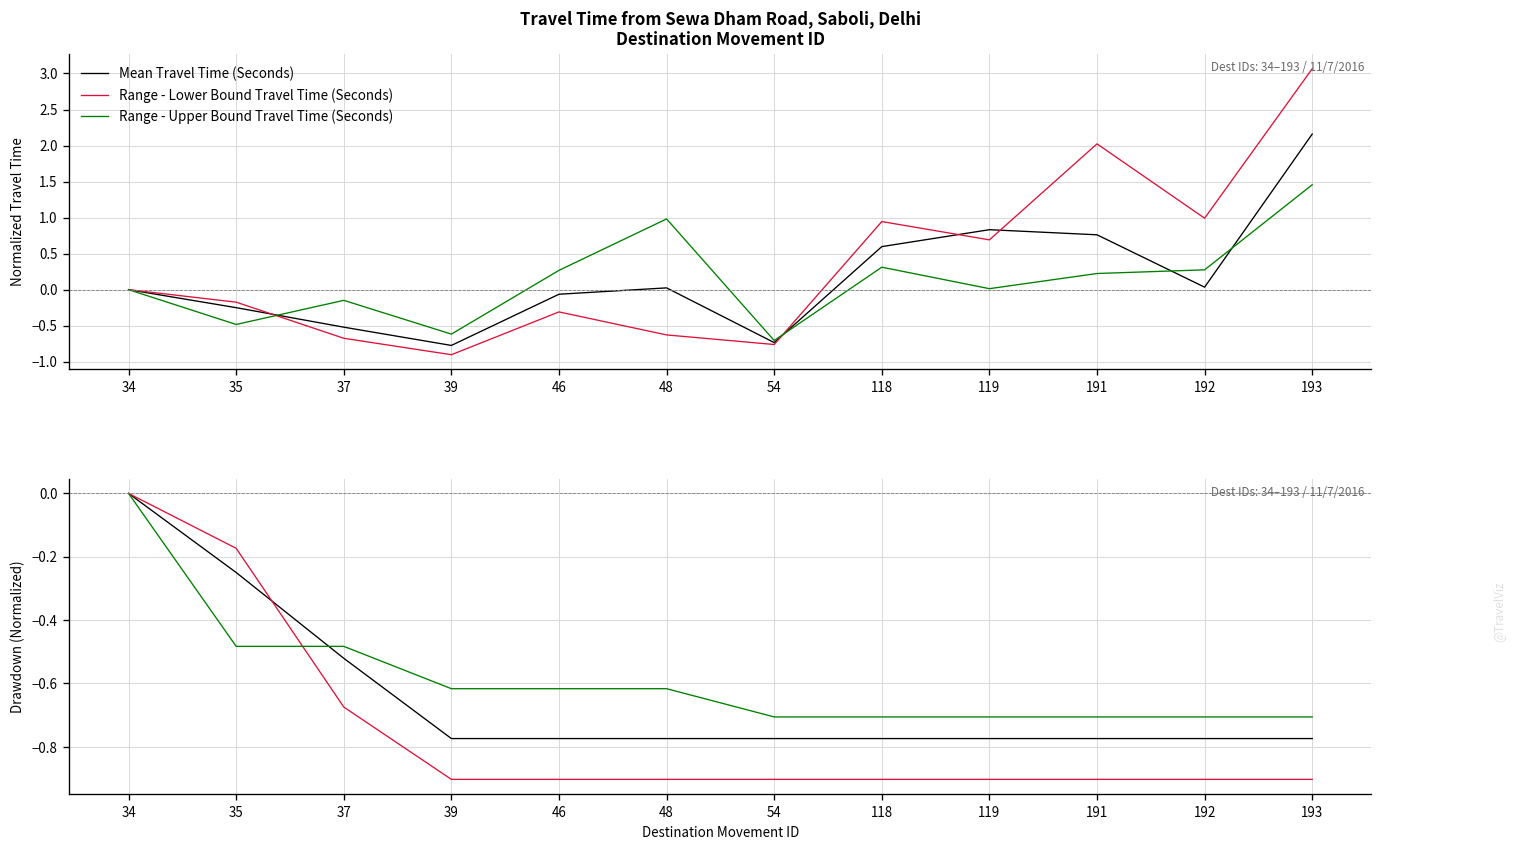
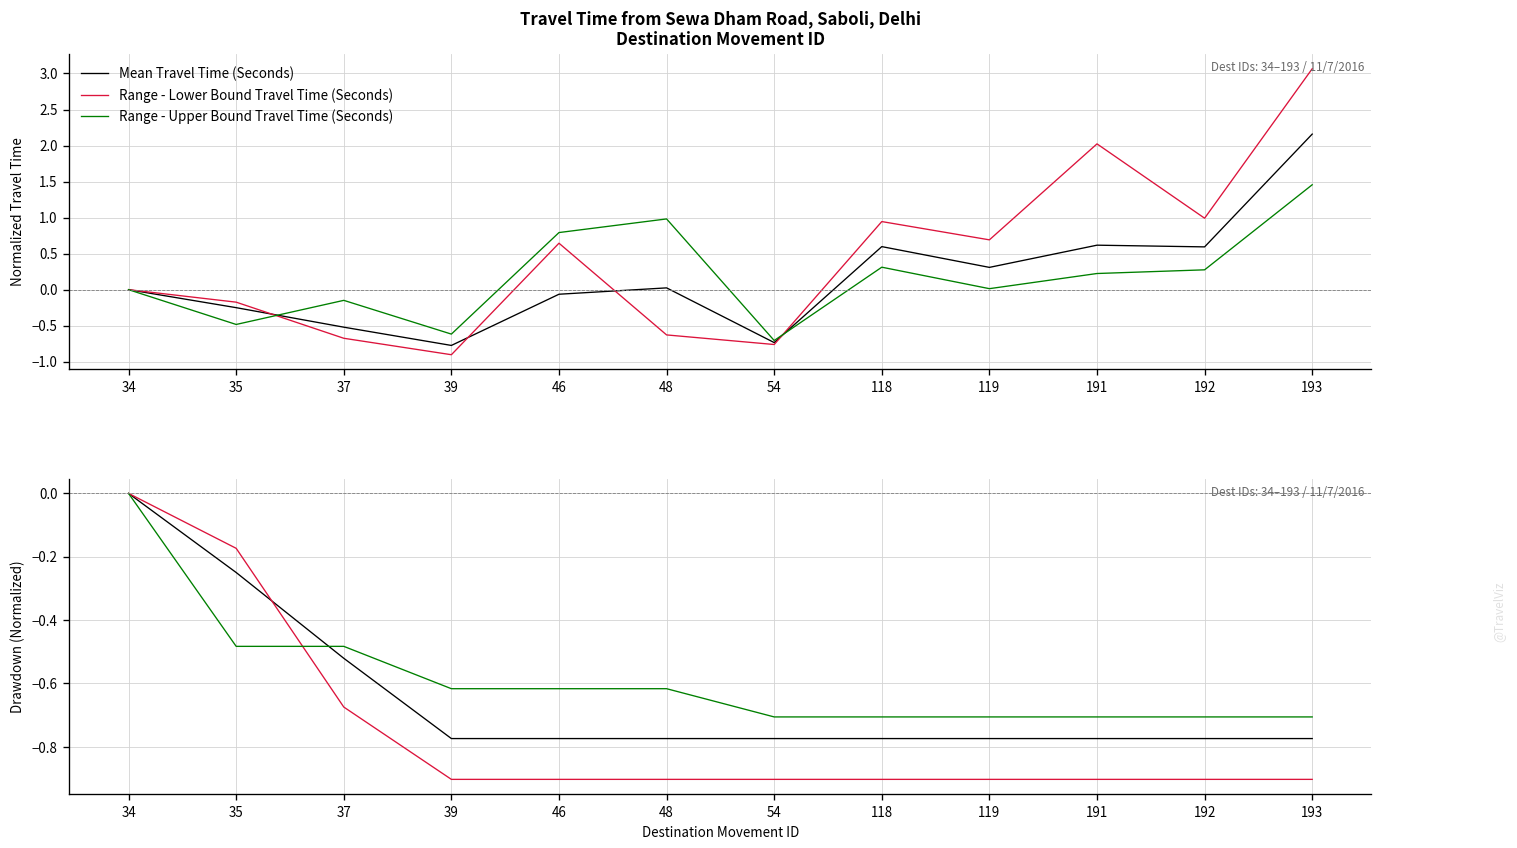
Travel Time from Sewa Dham Road, Saboli, Delhi Destination Movement ID, Range - Lower Bound Travel Time (Seconds), 46: -0.3 -> 0.6
Travel Time from Sewa Dham Road, Saboli, Delhi Destination Movement ID, Range - Upper Bound Travel Time (Seconds), 46: 0.3 -> 0.8
Travel Time from Sewa Dham Road, Saboli, Delhi Destination Movement ID, Mean Travel Time (Seconds), 119: 0.8 -> 0.3
Travel Time from Sewa Dham Road, Saboli, Delhi Destination Movement ID, Mean Travel Time (Seconds), 191: 0.8 -> 0.6
Travel Time from Sewa Dham Road, Saboli, Delhi Destination Movement ID, Mean Travel Time (Seconds), 192: 0.0 -> 0.6
